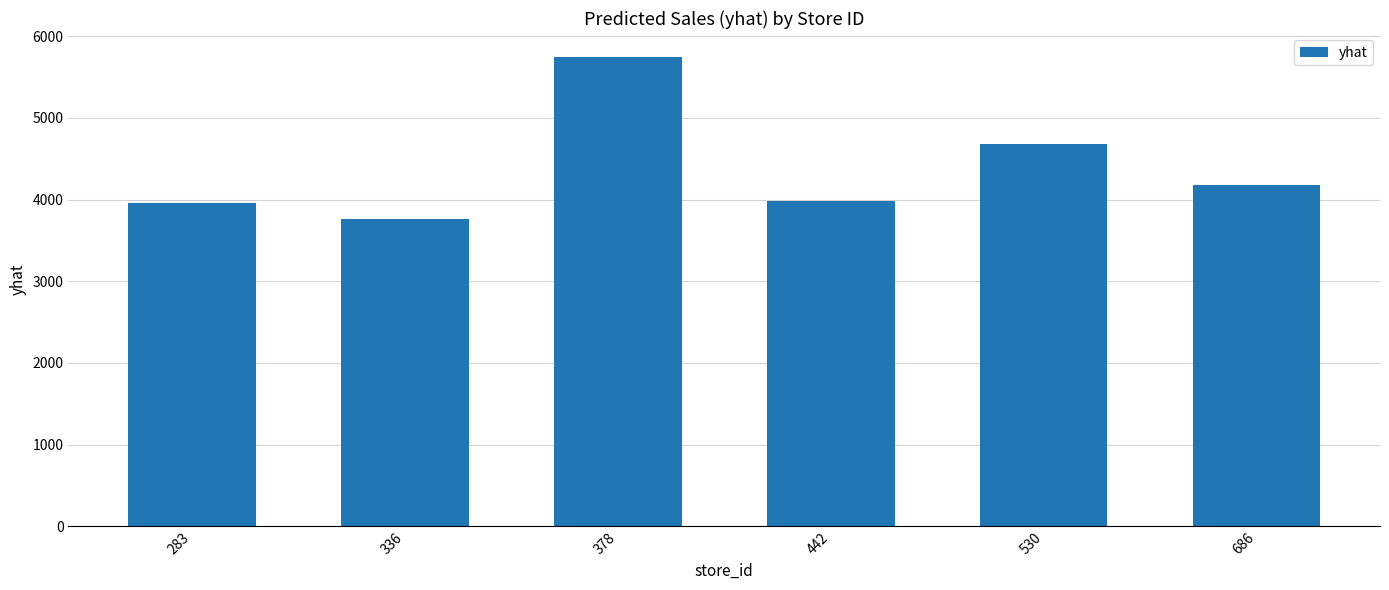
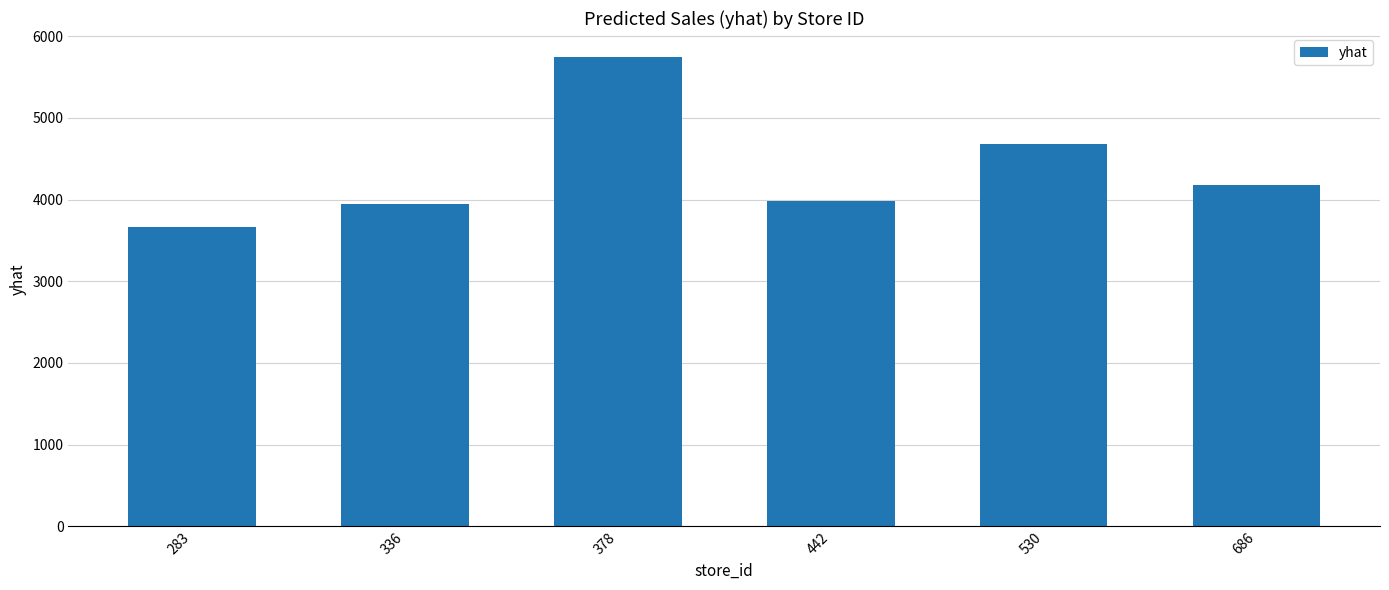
283: 4000 -> 3700
336: 3800 -> 4000
